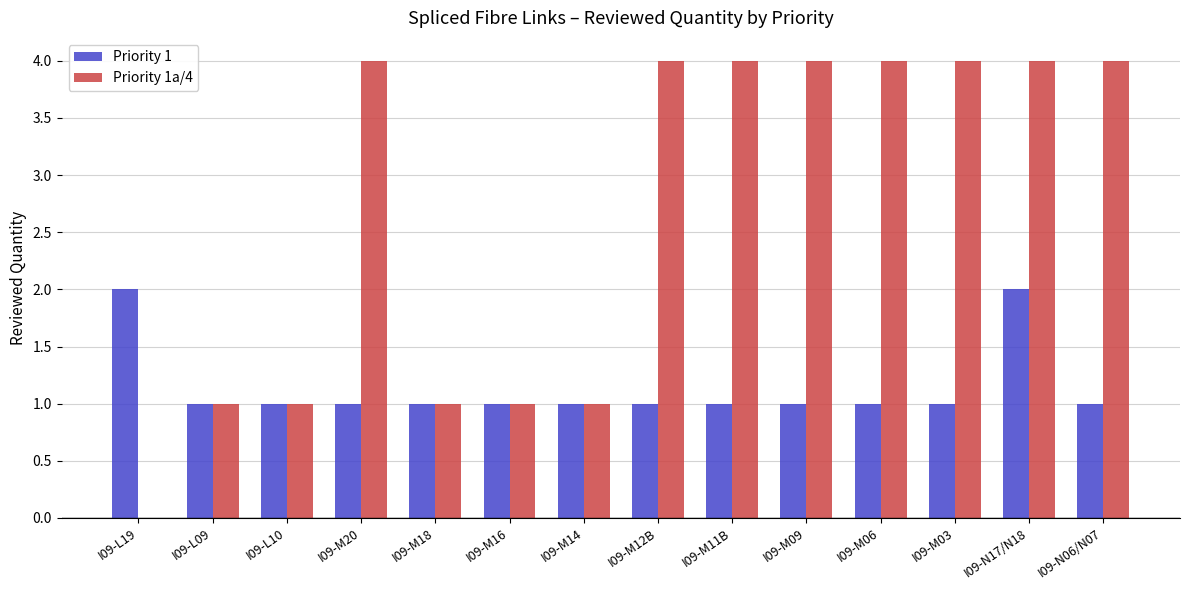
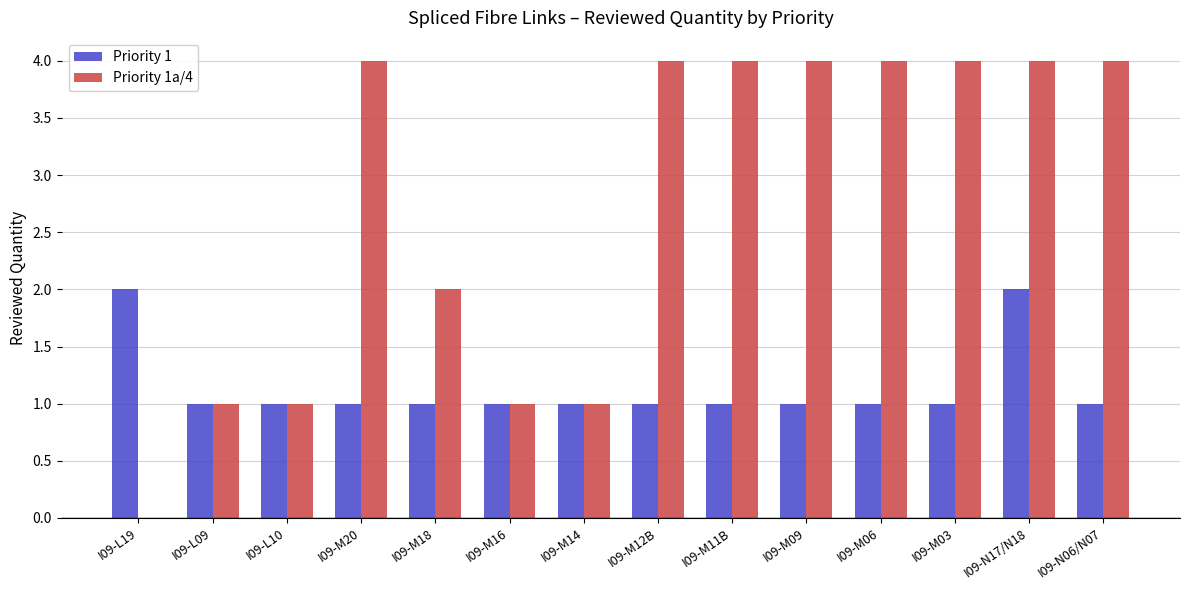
Priority 1a/4, I09-M18: 1 -> 2
